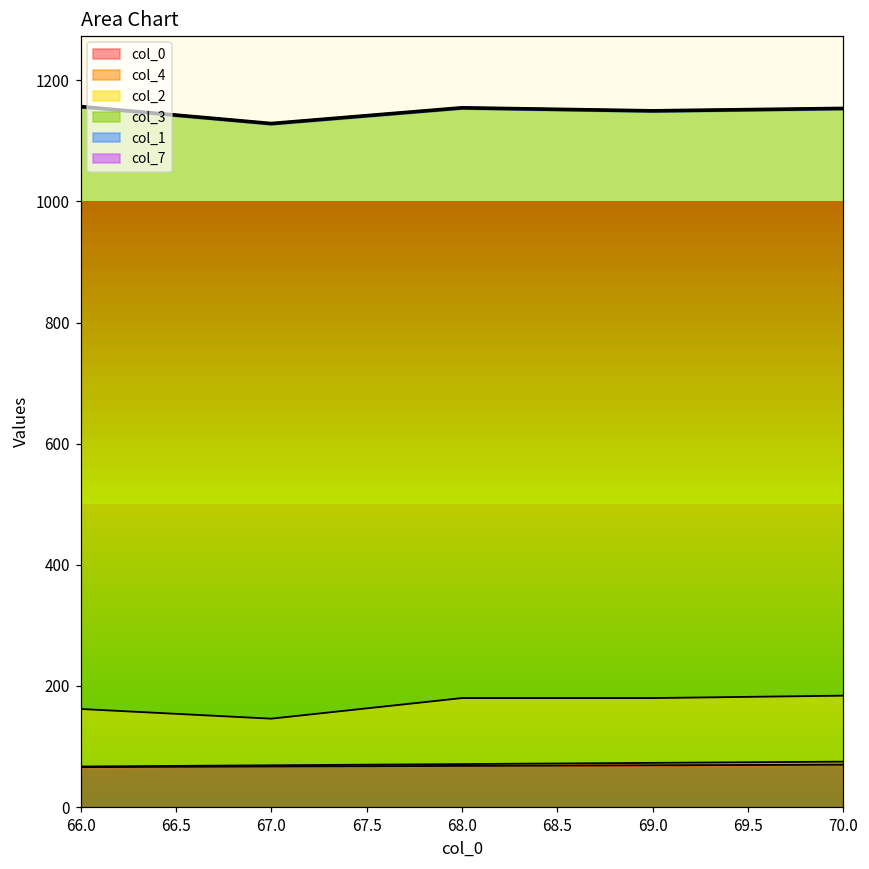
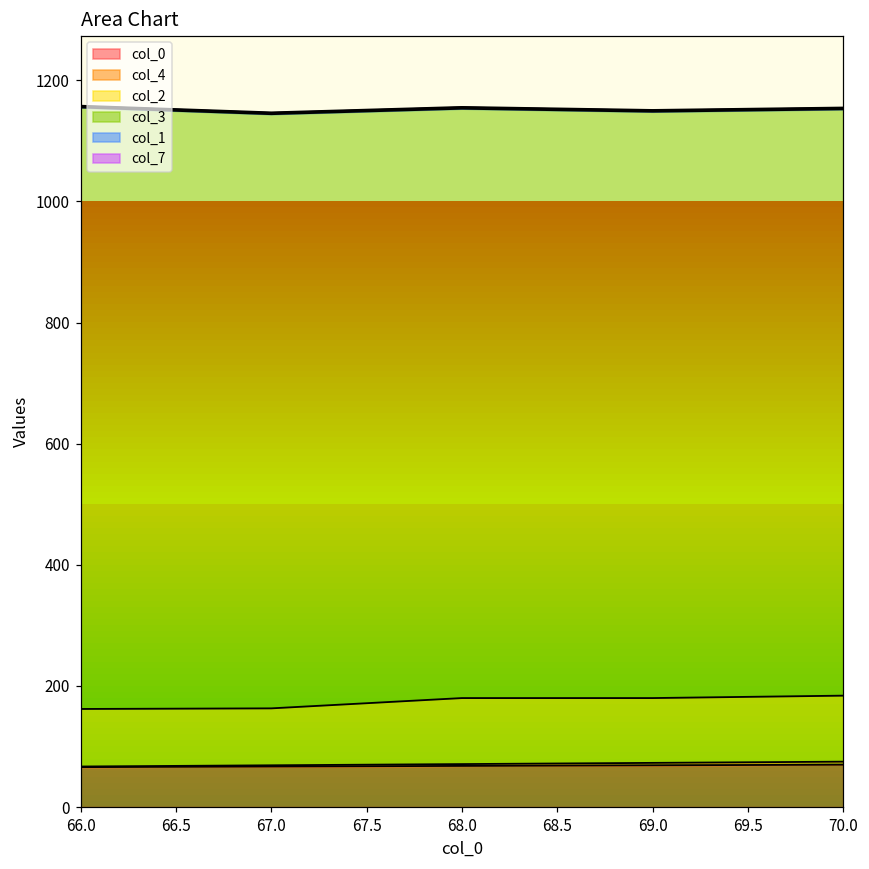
col_2, 67.0: 80 -> 90
